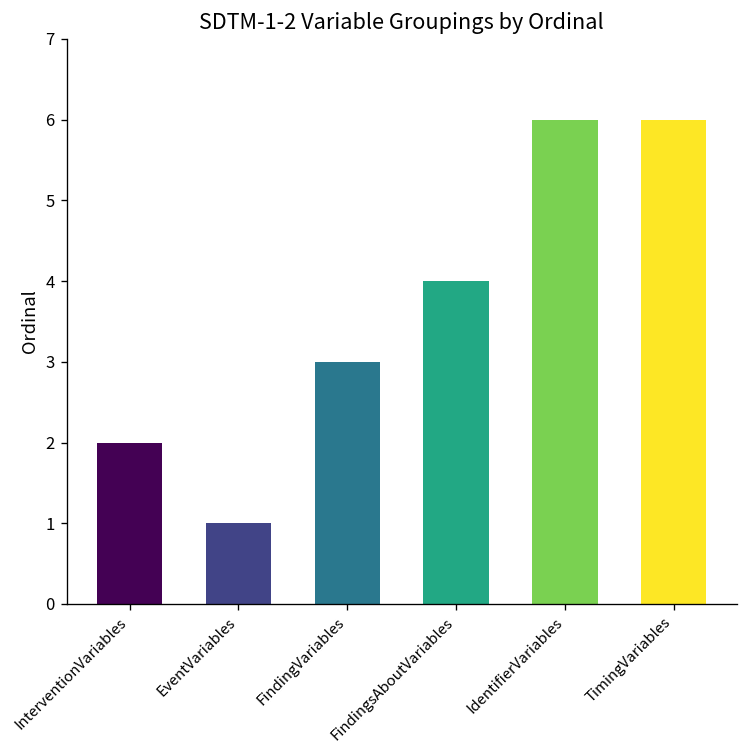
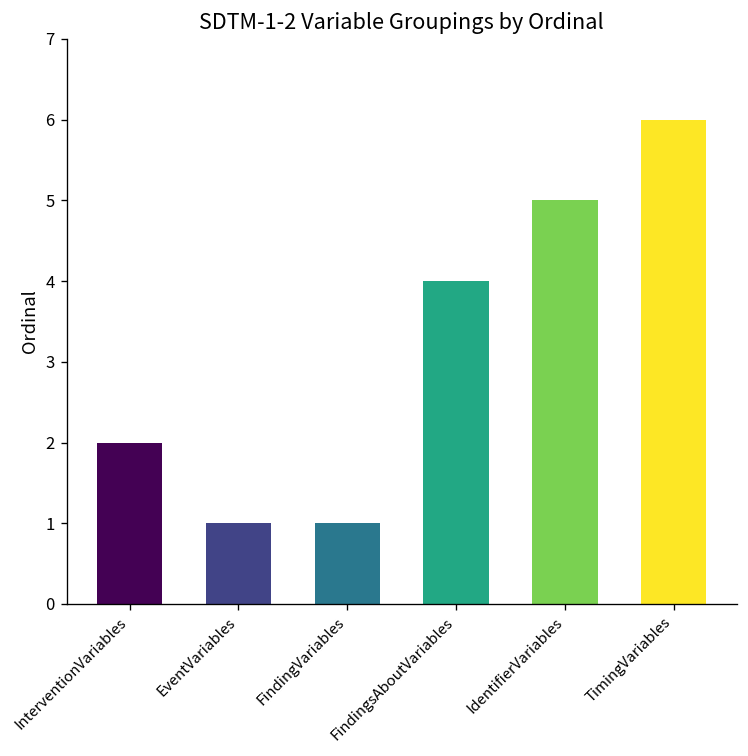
FindingVariables: 3 -> 1
IdentifierVariables: 6 -> 5
